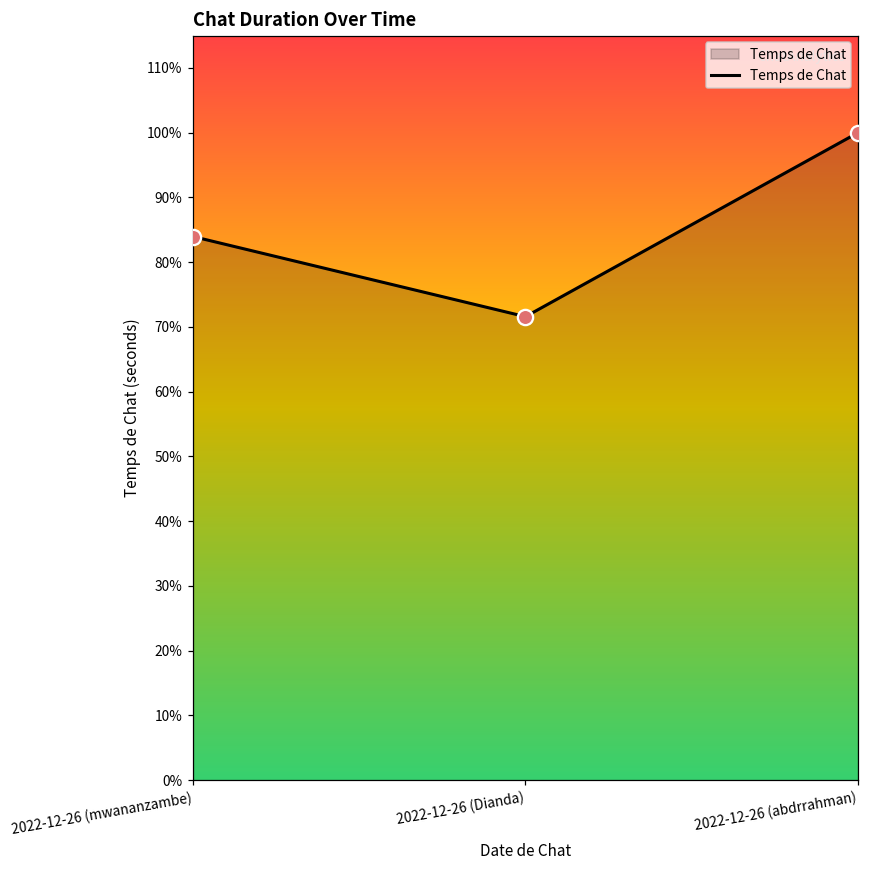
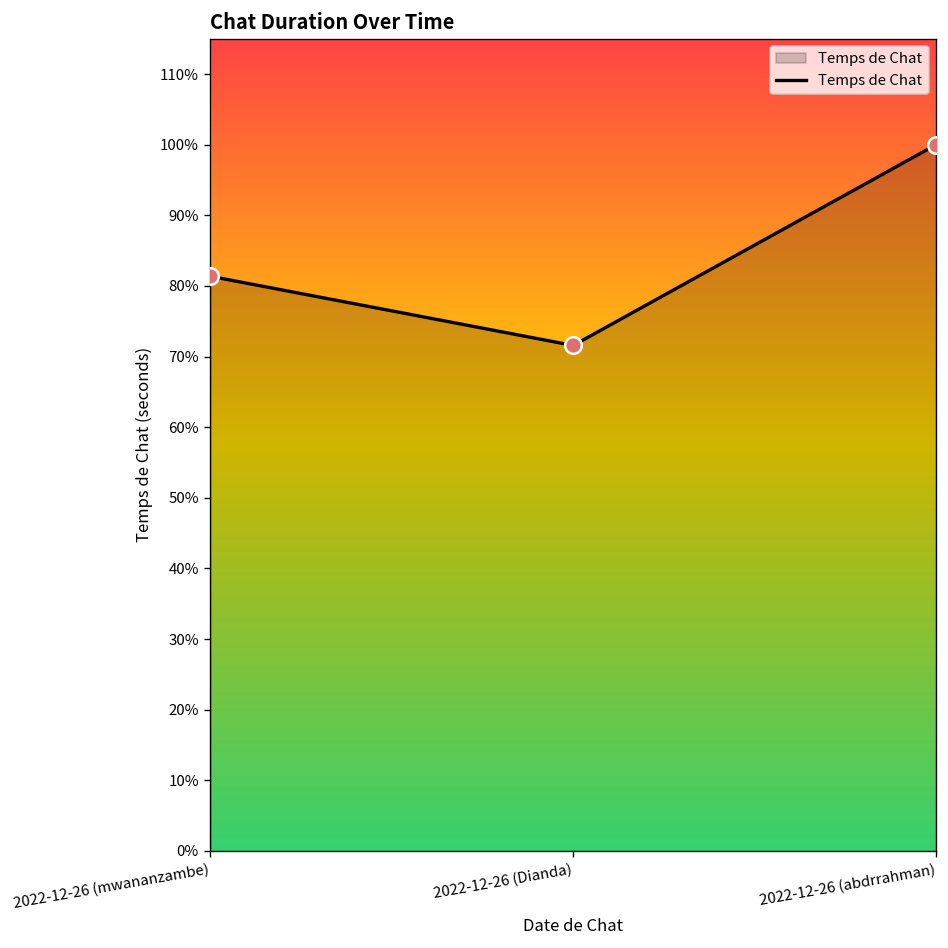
2022-12-26 (mwananzambe): 84% -> 81%
